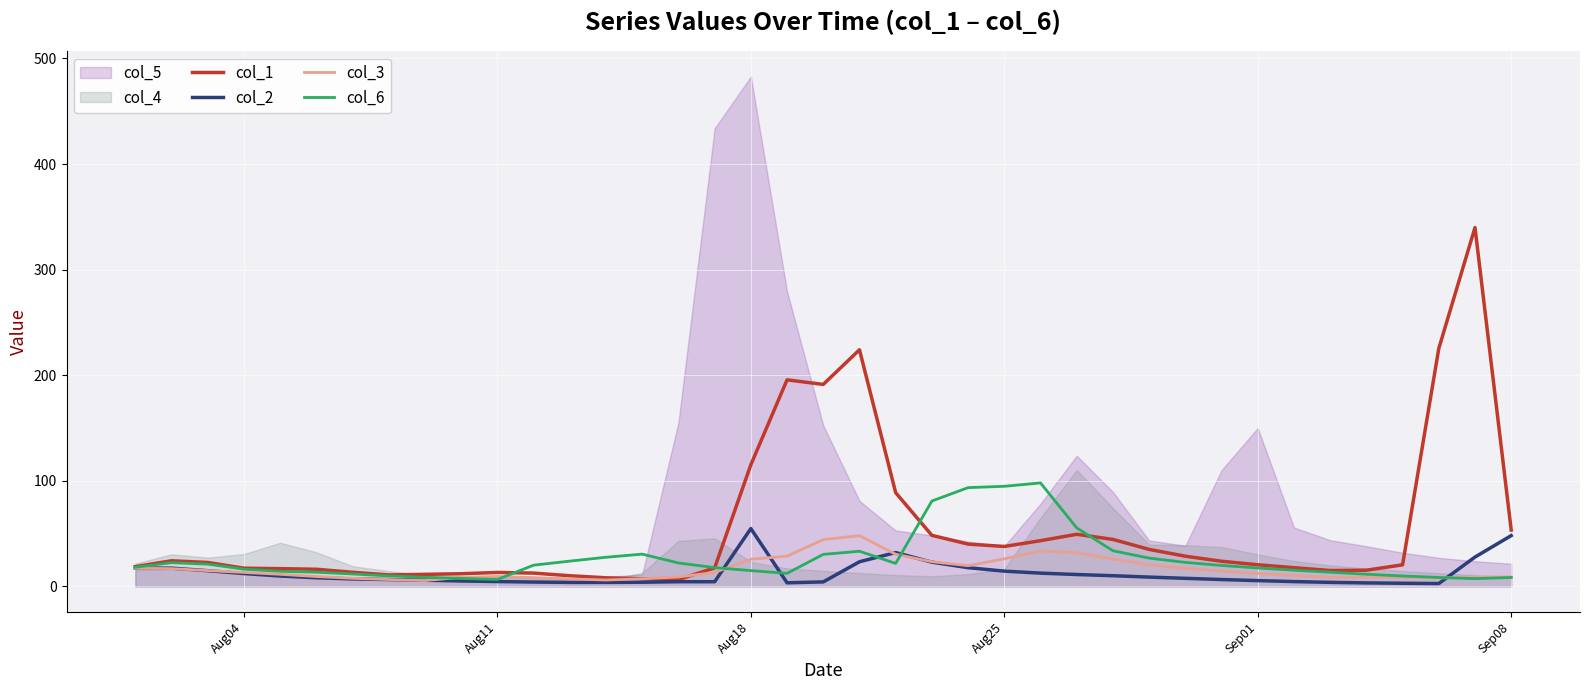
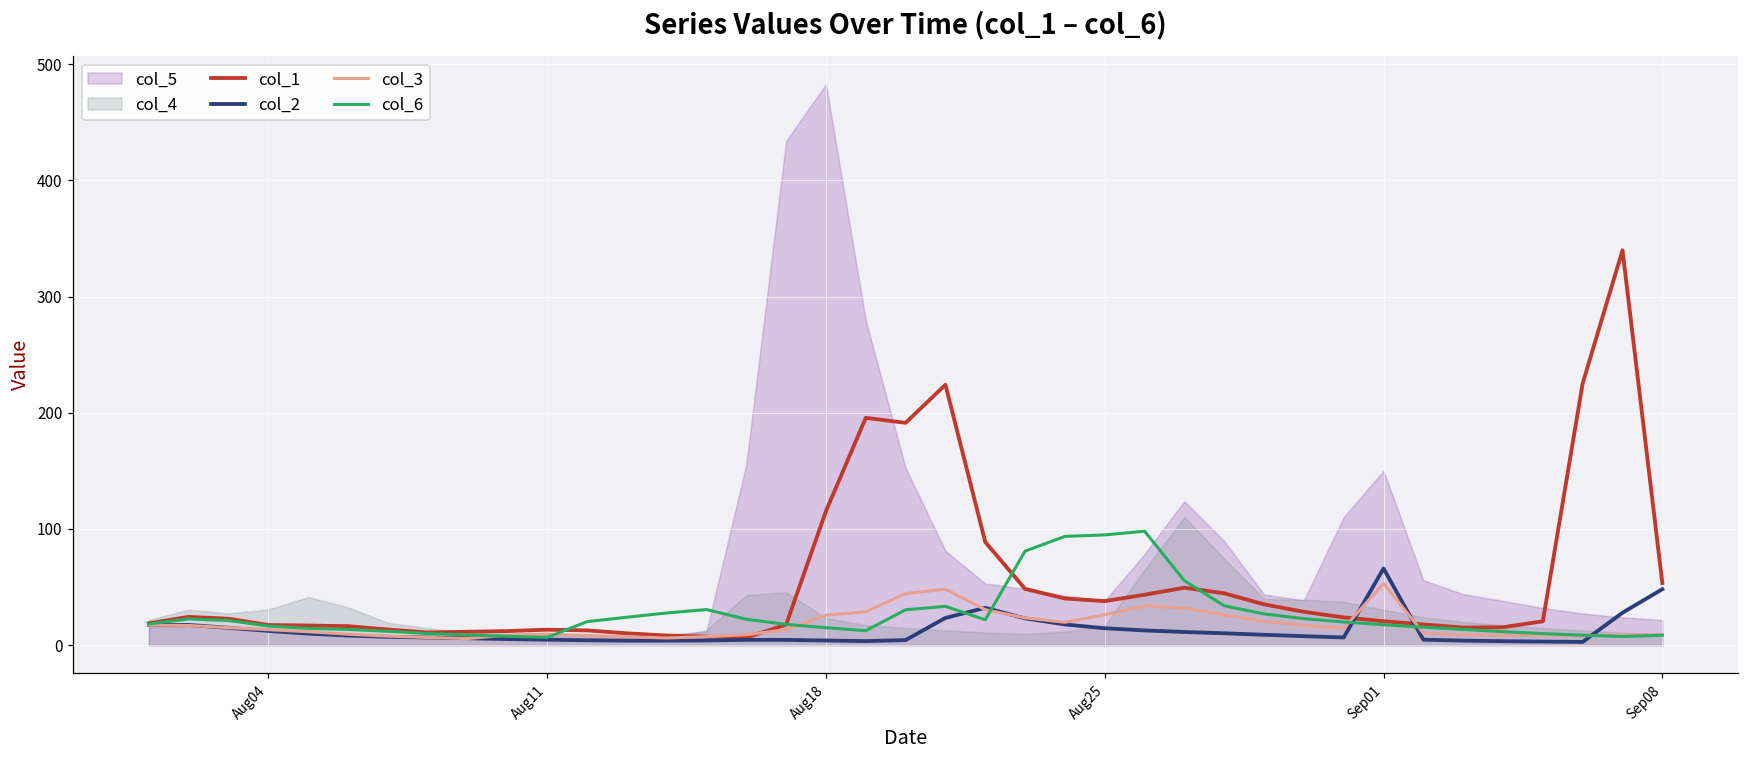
col_2, Aug18: 55 -> 4
col_2, Sep01: 6 -> 66
col_3, Sep01: 12 -> 53
